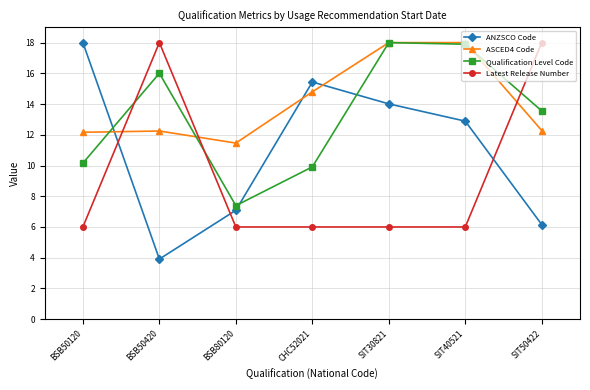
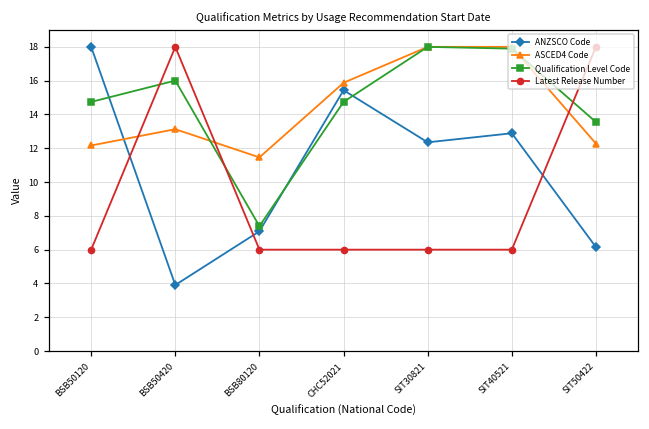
Qualification Level Code, BSB50120: 10.2 -> 14.7
ASCED4 Code, BSB50420: 12.2 -> 13.1
ASCED4 Code, CHC52021: 14.8 -> 15.9
Qualification Level Code, CHC52021: 9.9 -> 14.7
ANZSCO Code, SIT30821: 14.0 -> 12.4
